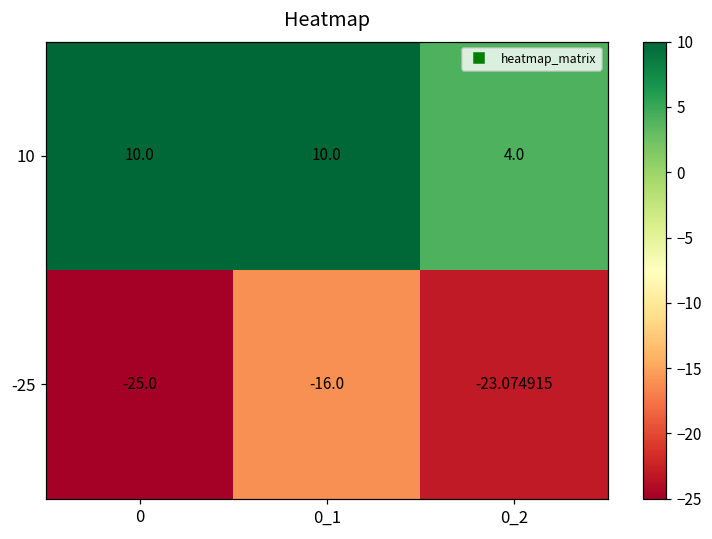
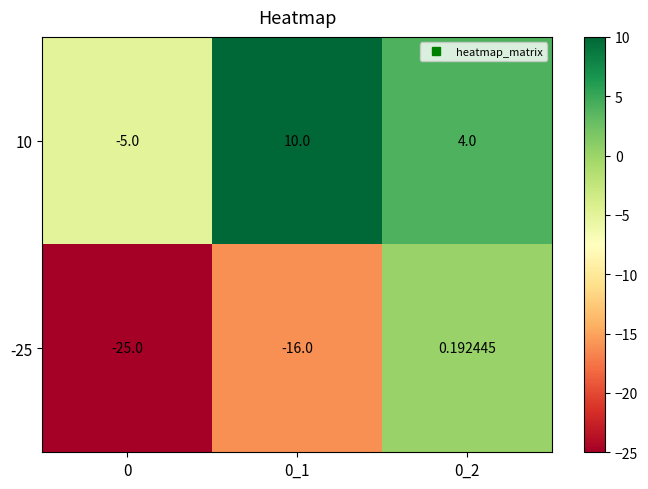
10, 0: 10.0 -> -5.0
-25, 0_2: -23.074915 -> 0.192445
